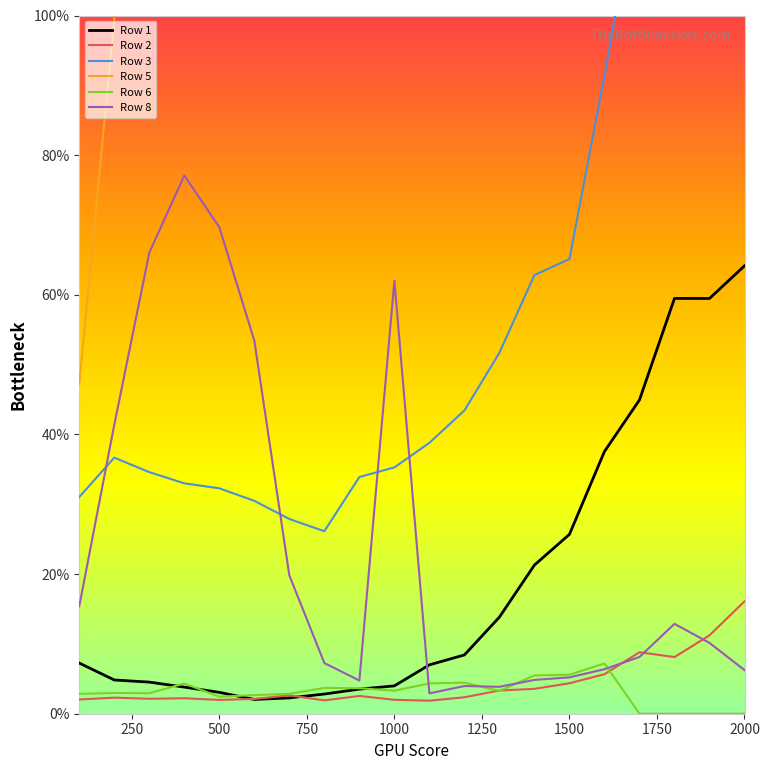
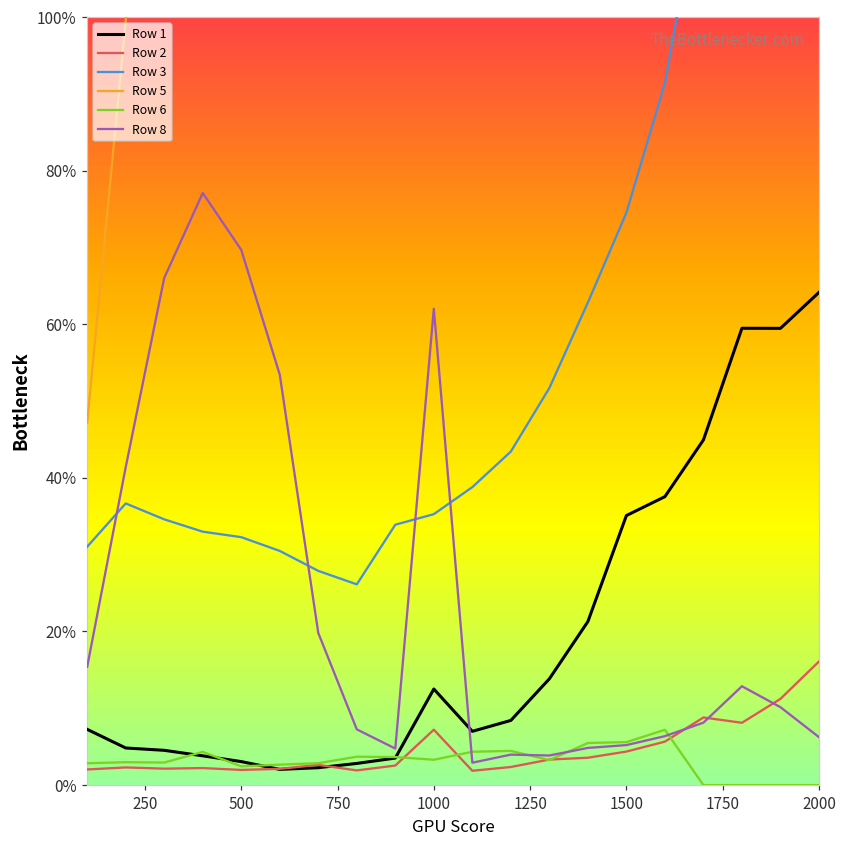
Row 1, 1000: 4% -> 13%
Row 2, 1000: 2% -> 7%
Row 1, 1500: 26% -> 35%
Row 3, 1500: 65% -> 75%
